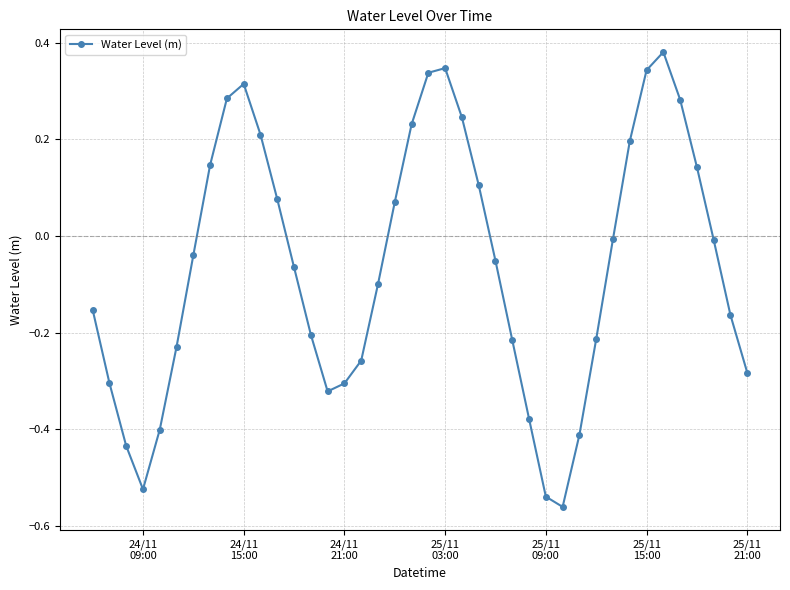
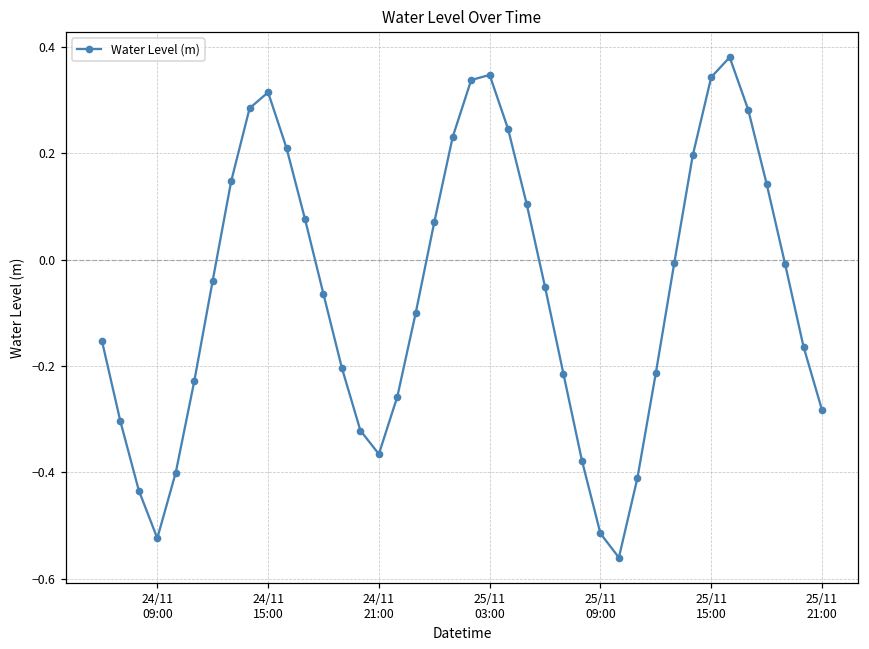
24/11 21:00: -0.31 -> -0.37
25/11 09:00: -0.54 -> -0.52
